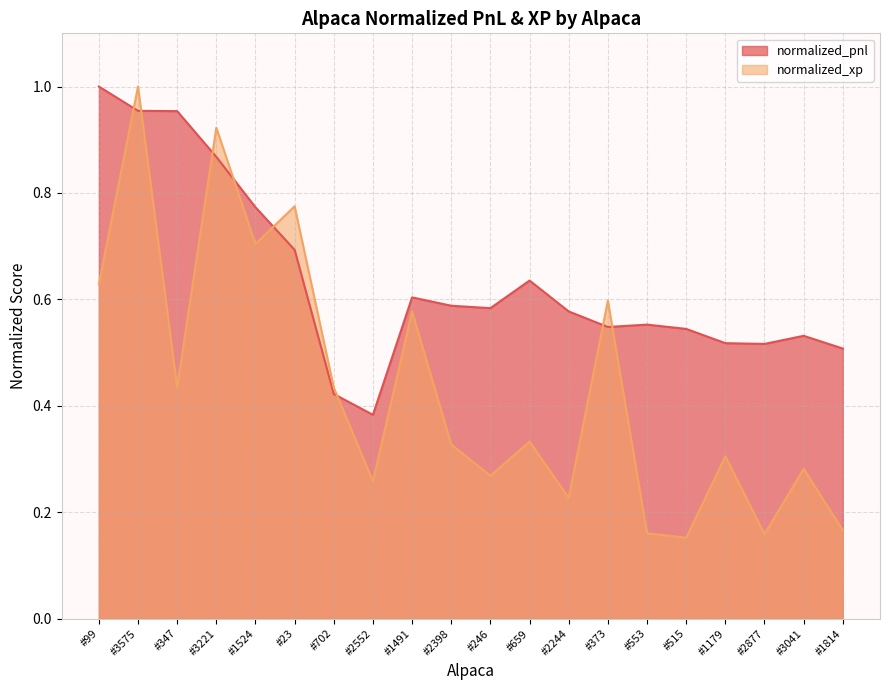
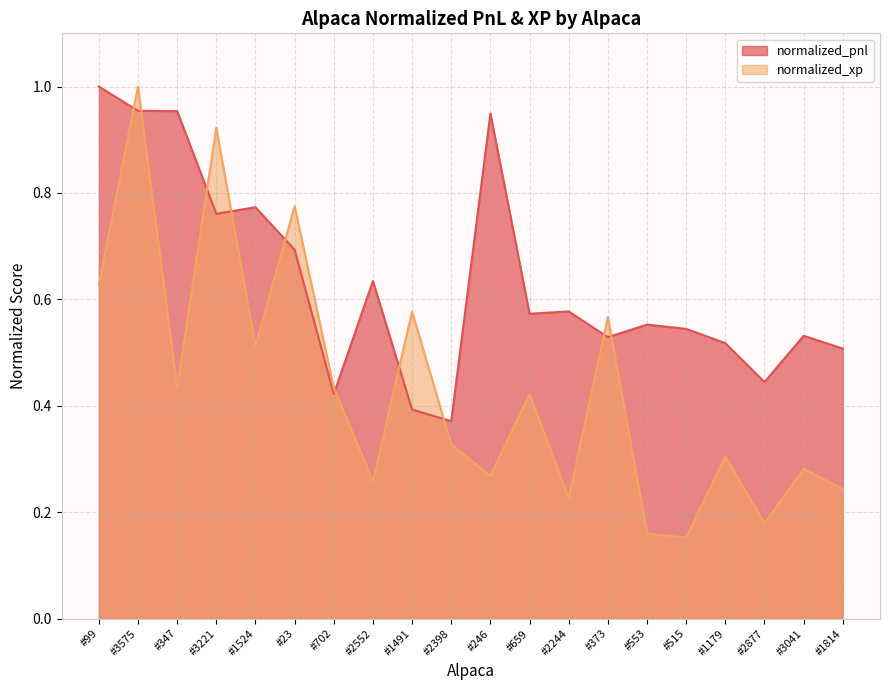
normalized_pnl, #3221: 0.87 -> 0.76
normalized_xp, #1524: 0.70 -> 0.51
normalized_pnl, #2552: 0.38 -> 0.63
normalized_pnl, #1491: 0.60 -> 0.39
normalized_pnl, #2398: 0.59 -> 0.37
normalized_pnl, #246: 0.58 -> 0.95
normalized_pnl, #659: 0.64 -> 0.57
normalized_xp, #659: 0.33 -> 0.42
normalized_pnl, #373: 0.55 -> 0.53
normalized_xp, #373: 0.60 -> 0.57
normalized_pnl, #2877: 0.52 -> 0.44
normalized_xp, #2877: 0.16 -> 0.18
normalized_xp, #1814: 0.17 -> 0.24
